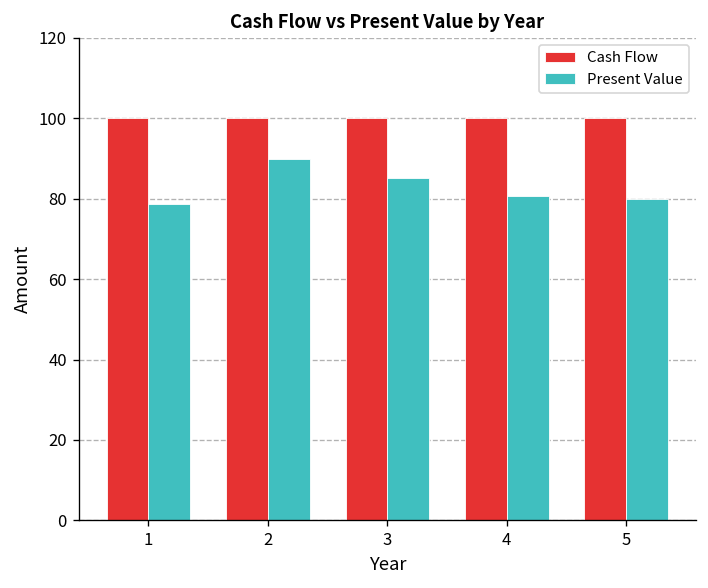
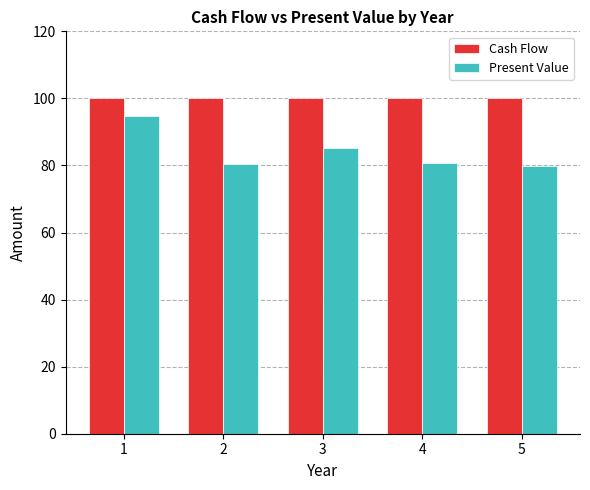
Present Value, 1: 79 -> 95
Present Value, 2: 90 -> 80
